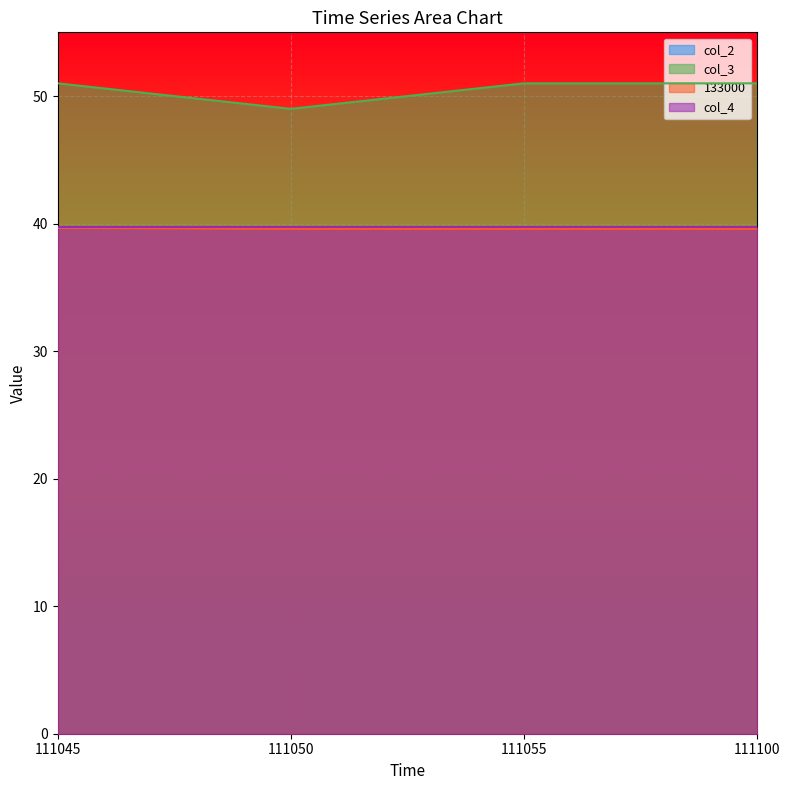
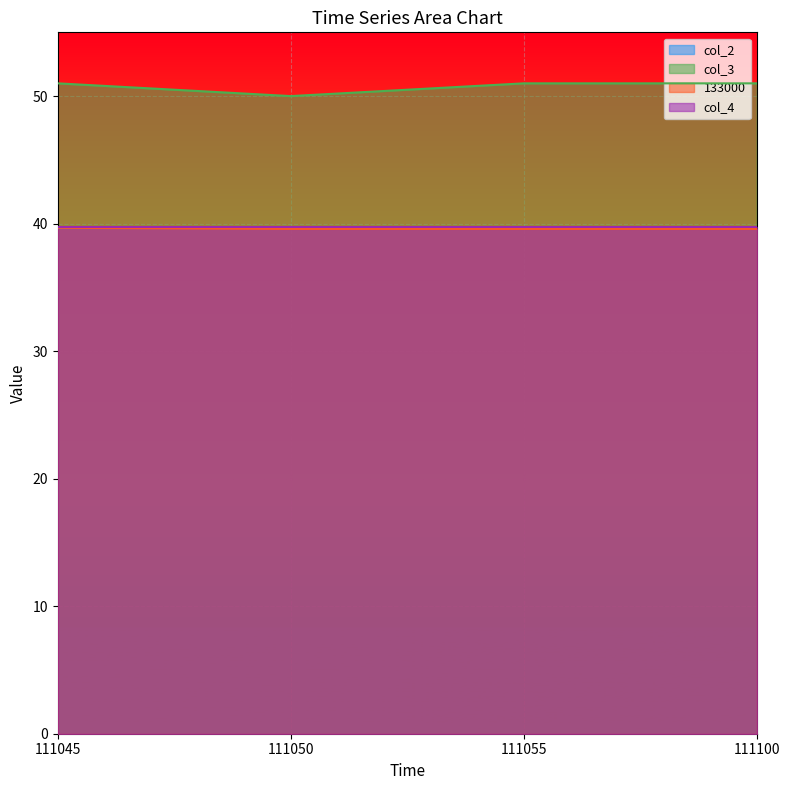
col_3, 111050: 49 -> 50
